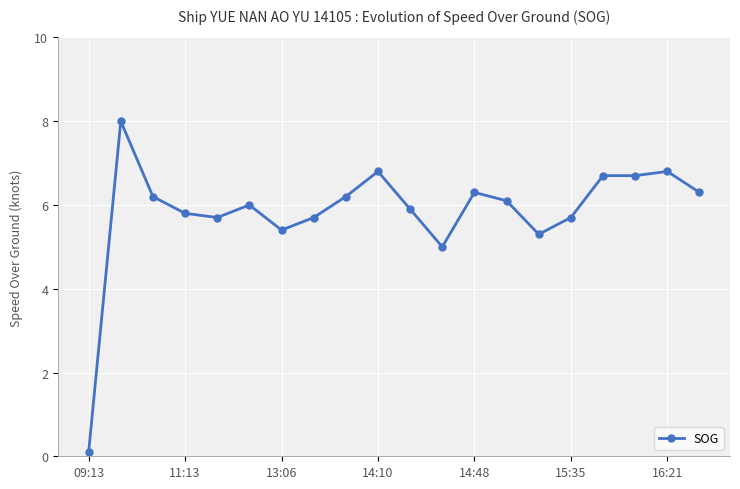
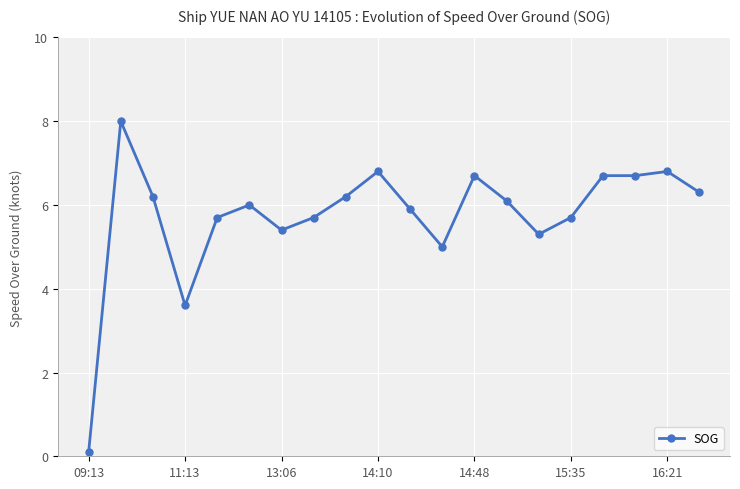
11:13: 5.8 -> 3.6
14:48: 6.3 -> 6.7
